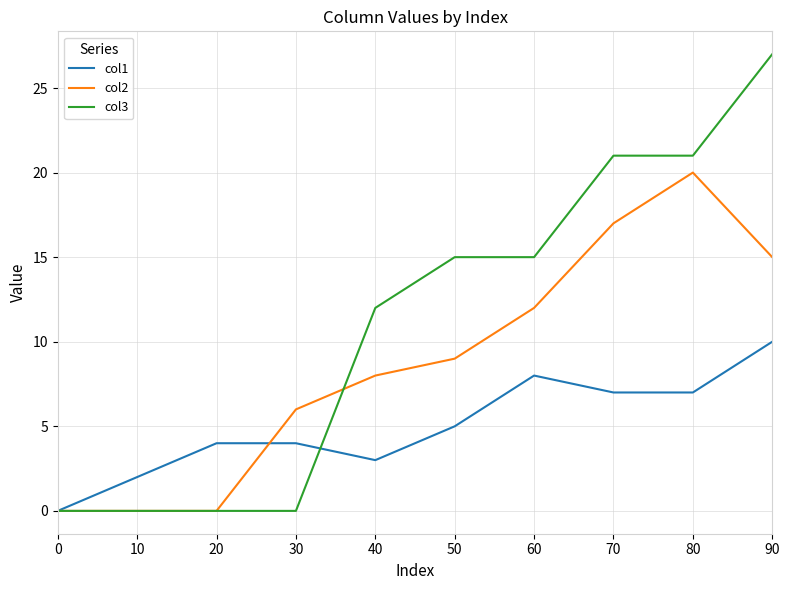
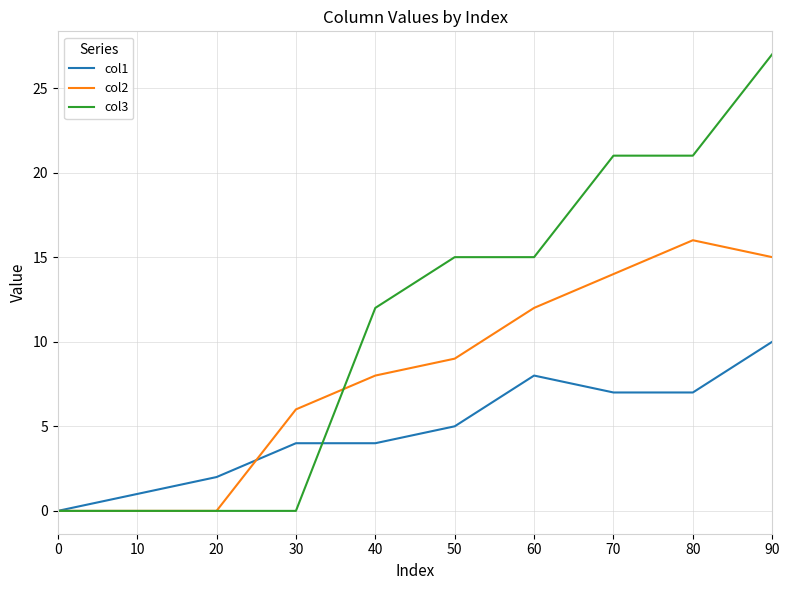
col1, 20: 4 -> 2
col1, 40: 3 -> 4
col2, 70: 17 -> 14
col2, 80: 20 -> 16
